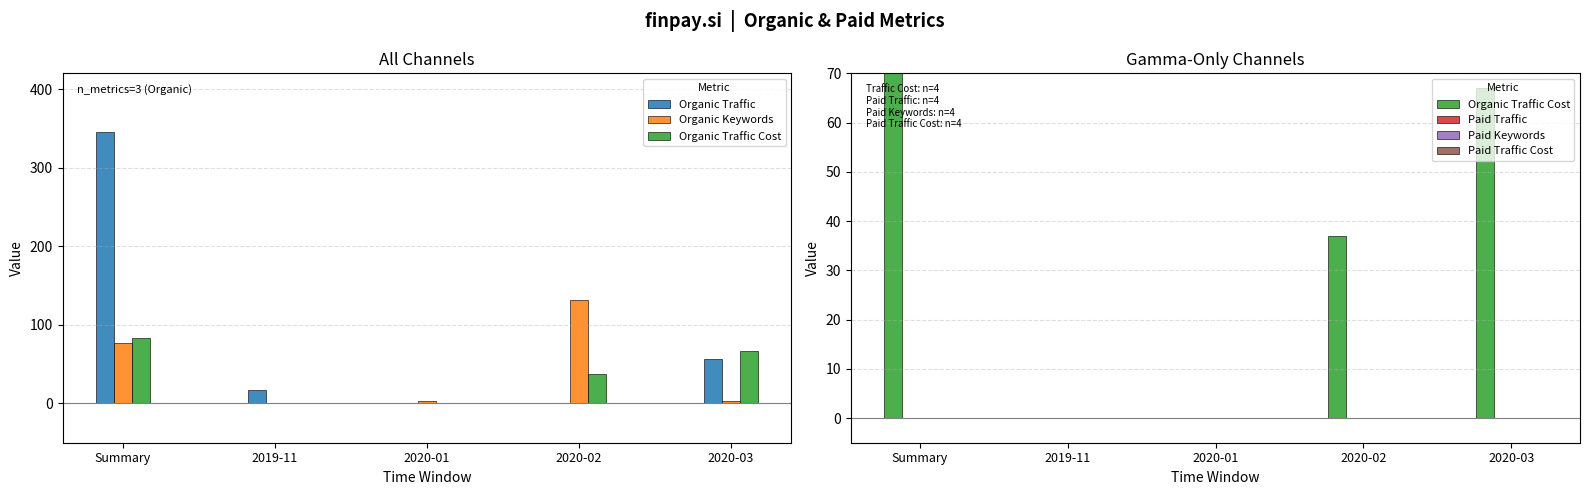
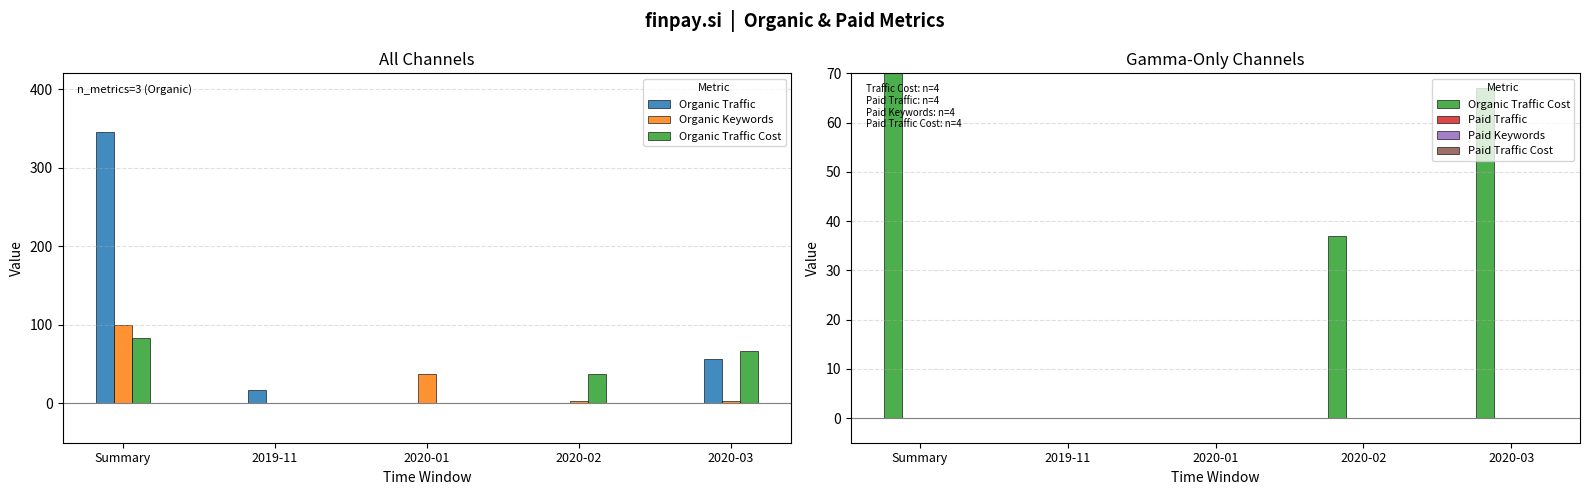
All Channels, Organic Keywords, Summary: 80 -> 100
All Channels, Organic Keywords, 2020-01: 0 -> 40
All Channels, Organic Keywords, 2020-02: 130 -> 0
